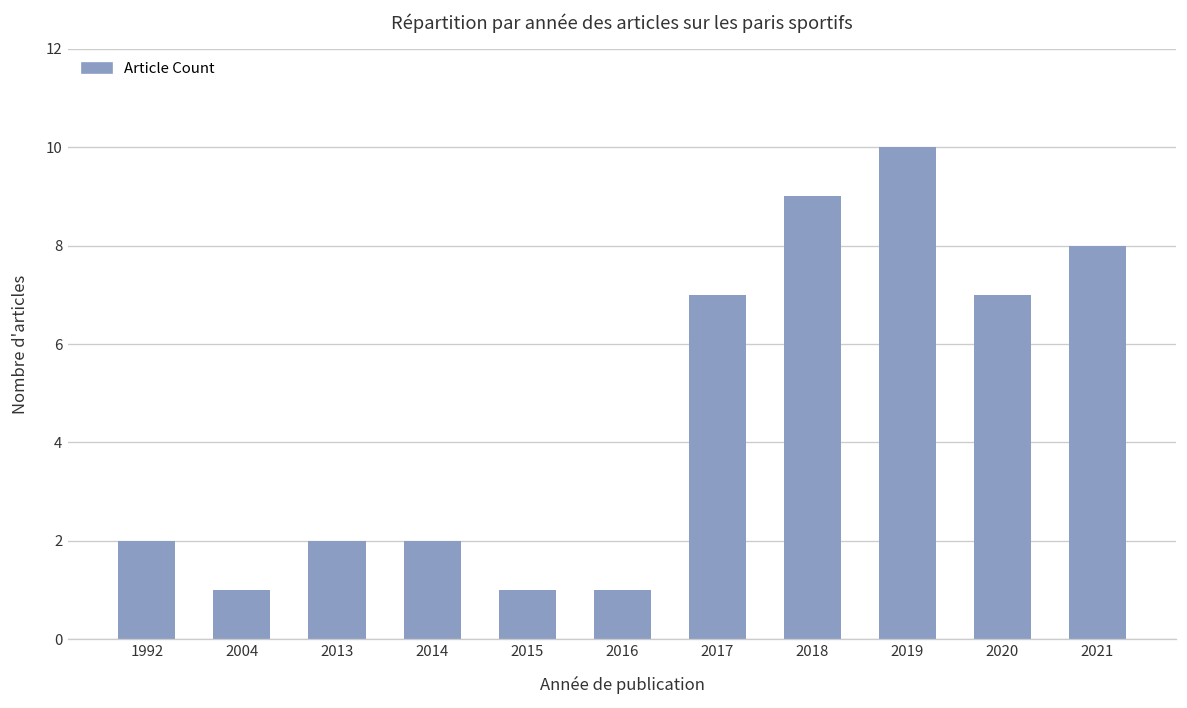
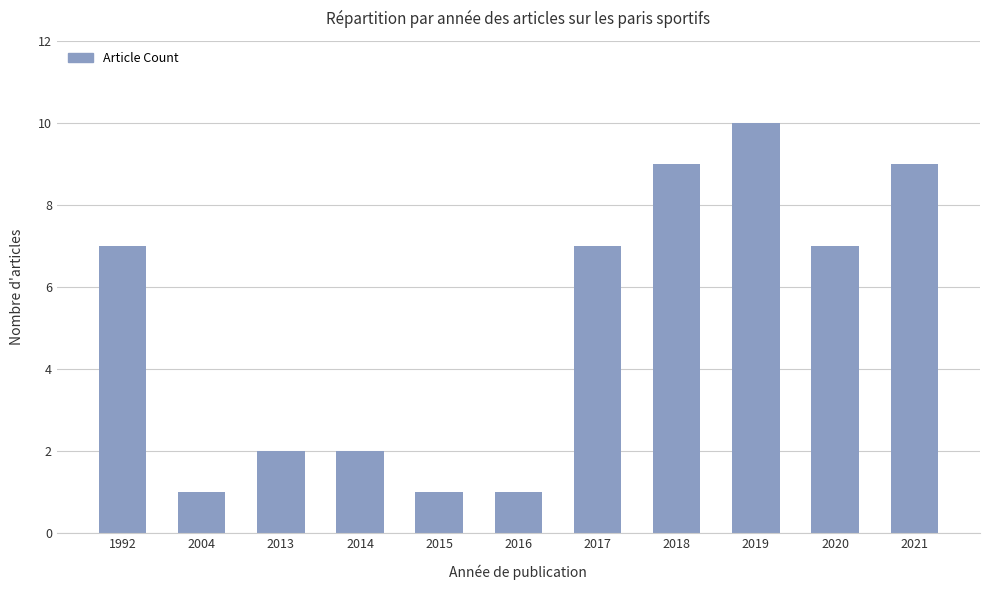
1992: 2 -> 7
2021: 8 -> 9
